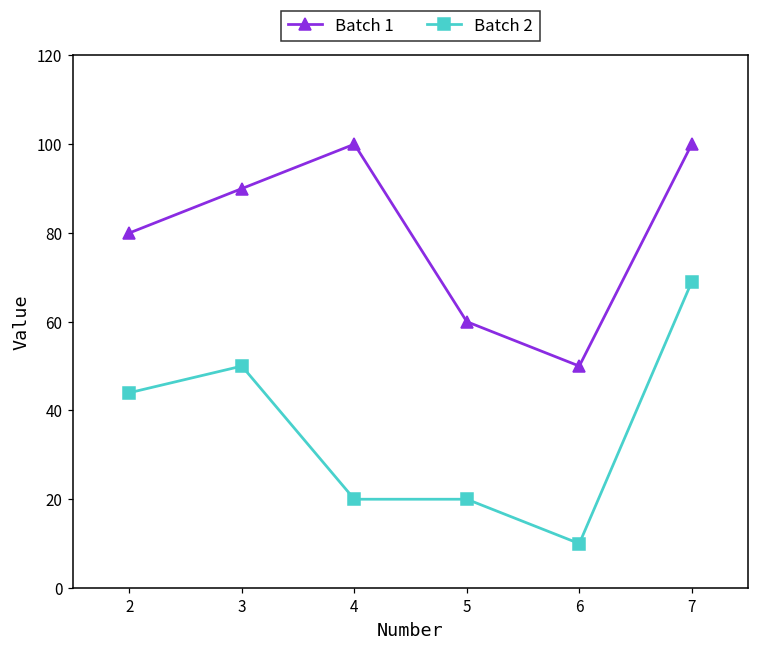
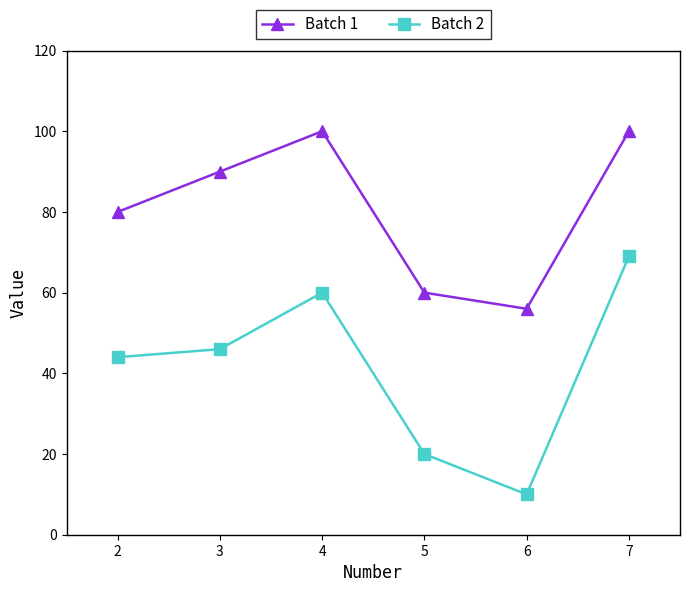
Batch 2, 3: 50 -> 46
Batch 2, 4: 20 -> 60
Batch 1, 6: 50 -> 56
